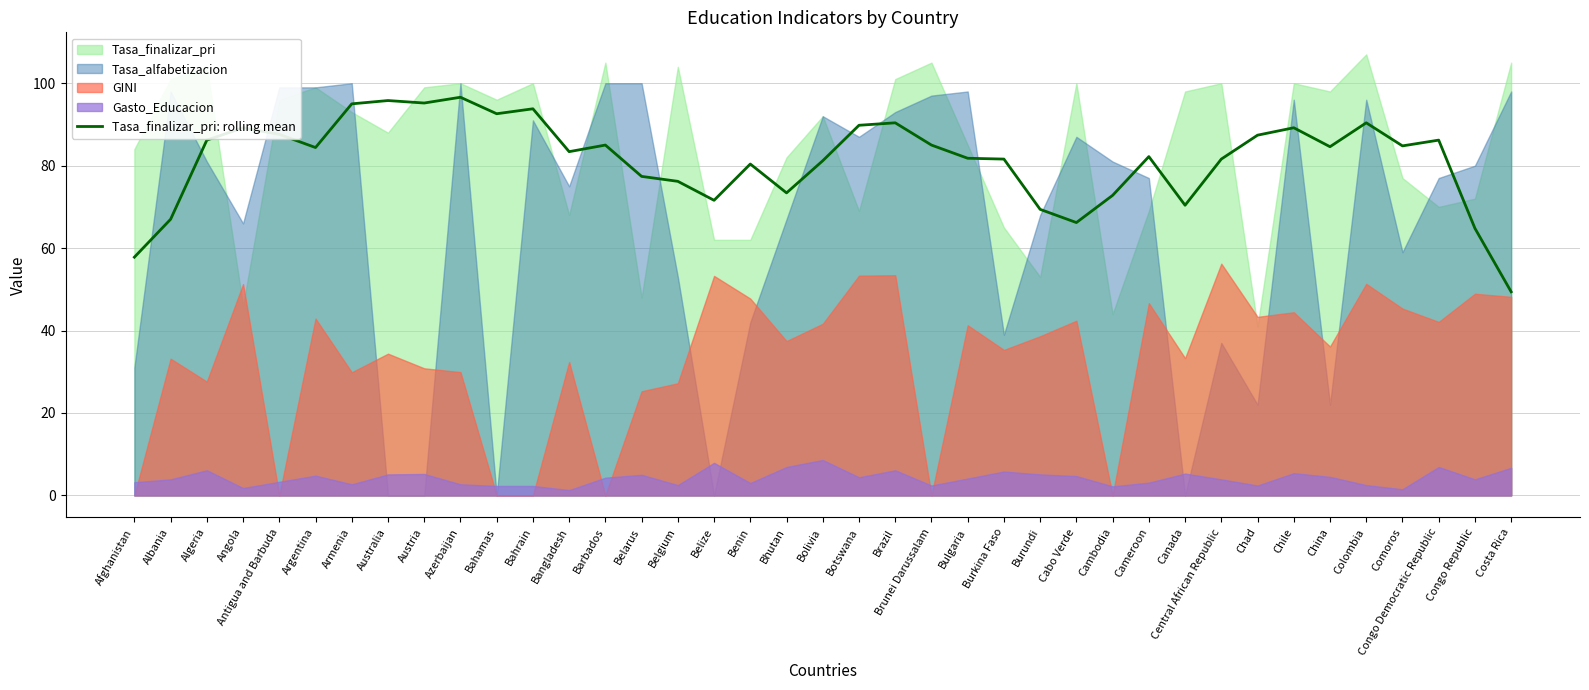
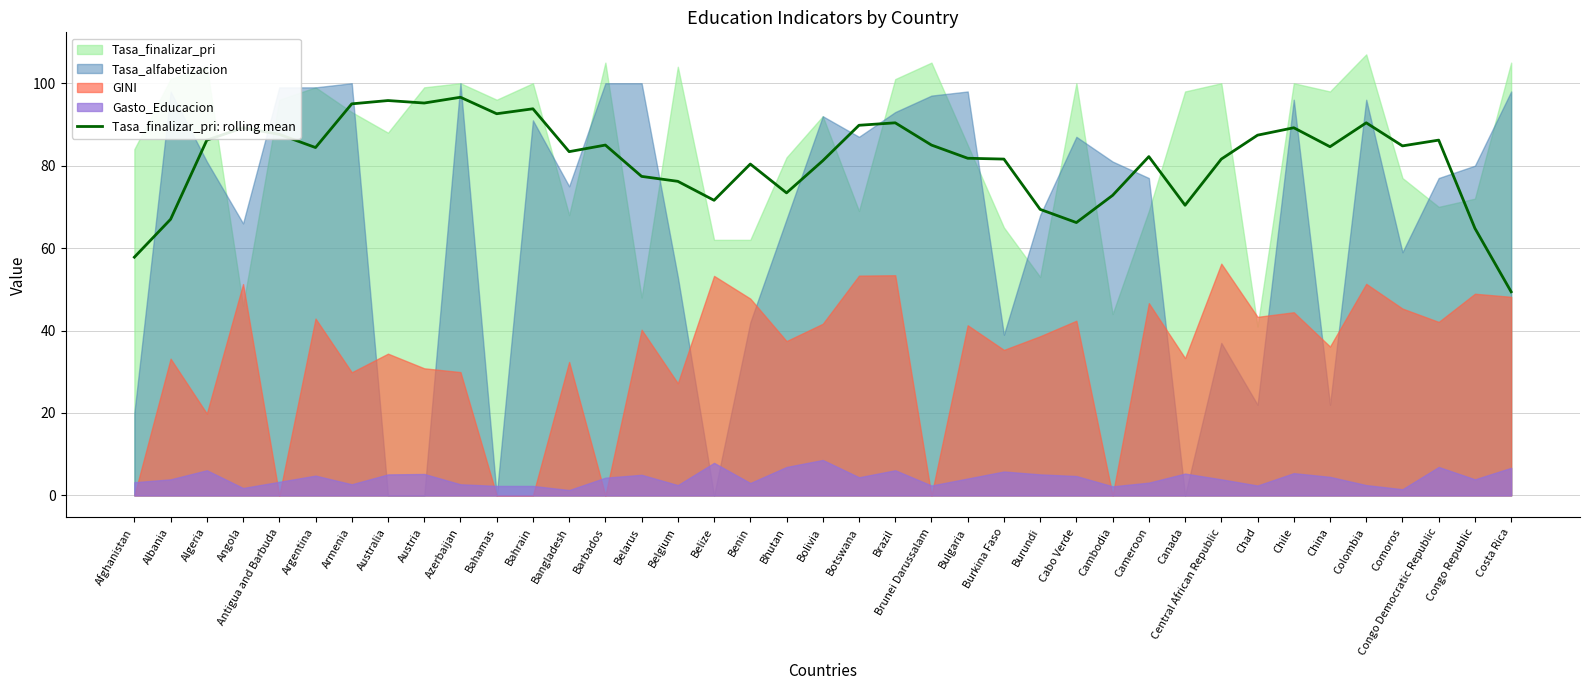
Tasa_alfabetizacion, Afghanistan: 31 -> 20
GINI, Algeria: 28 -> 20
GINI, Belarus: 25 -> 40
